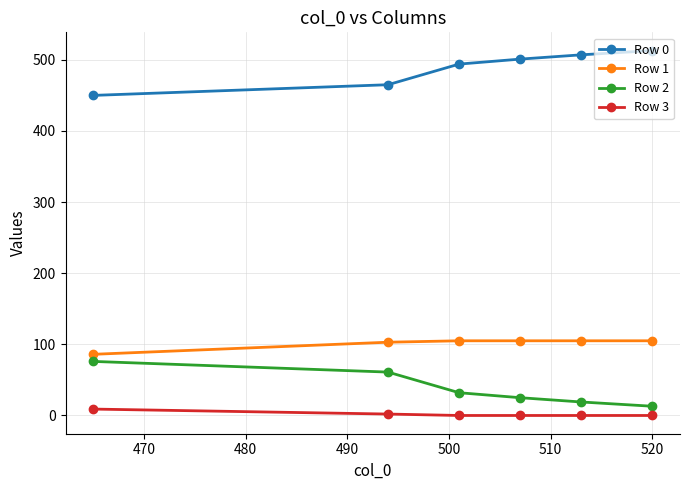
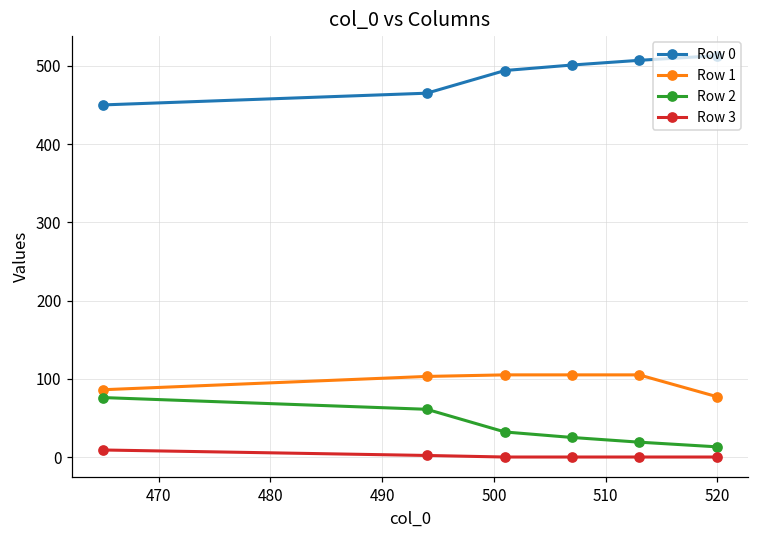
Row 1, 520: 110 -> 80
